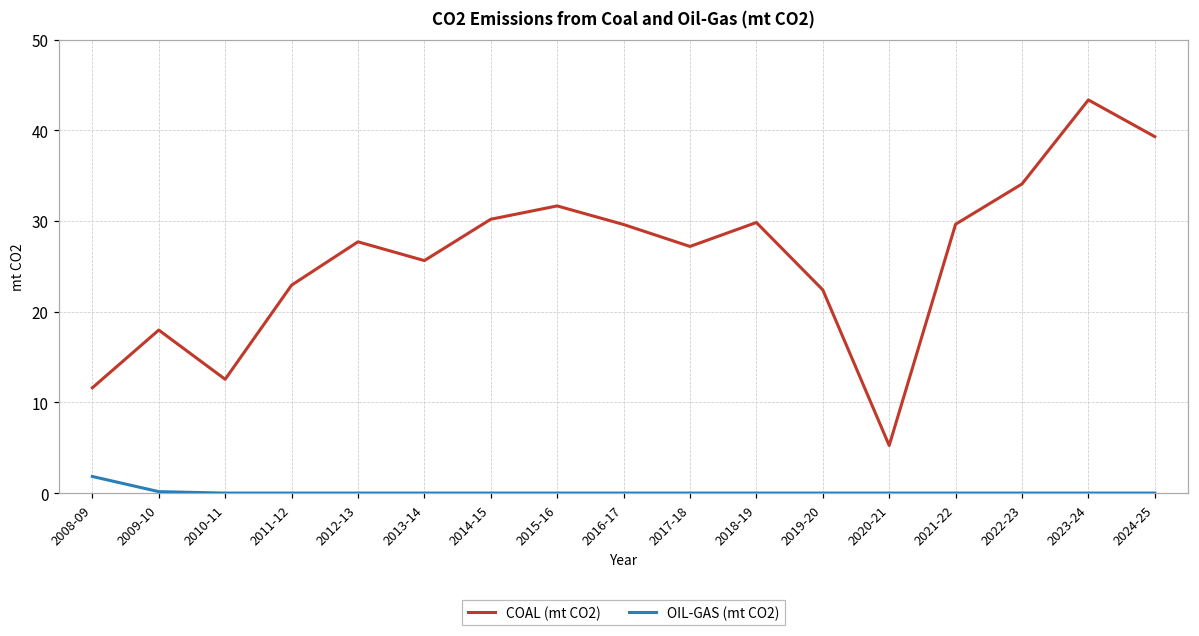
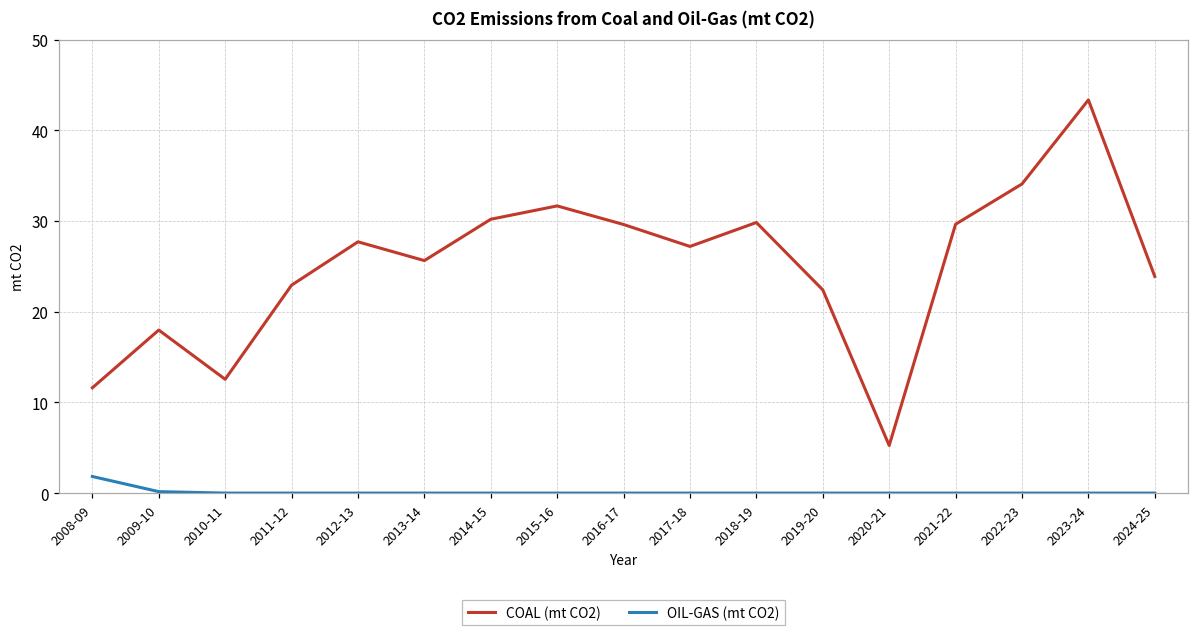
COAL (mt CO2), 2024-25: 39 -> 24
